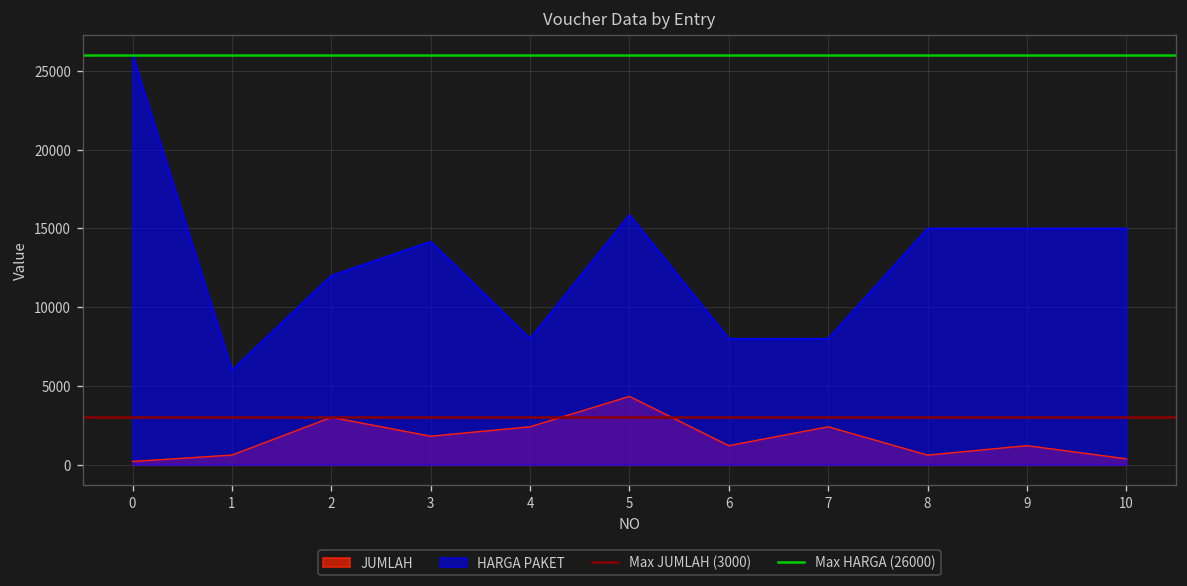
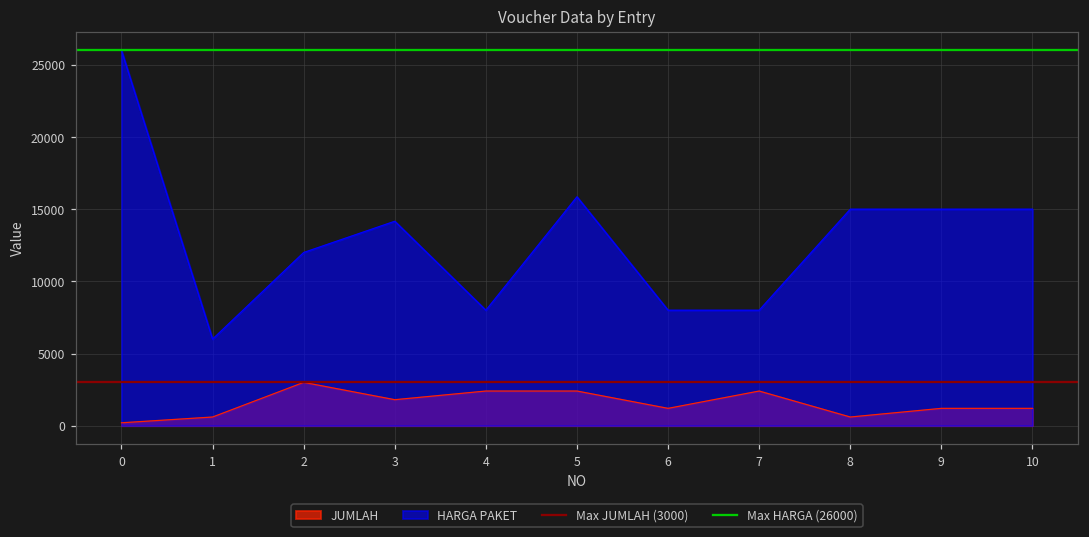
JUMLAH, 5: 4300 -> 2400
JUMLAH, 10: 400 -> 1200
